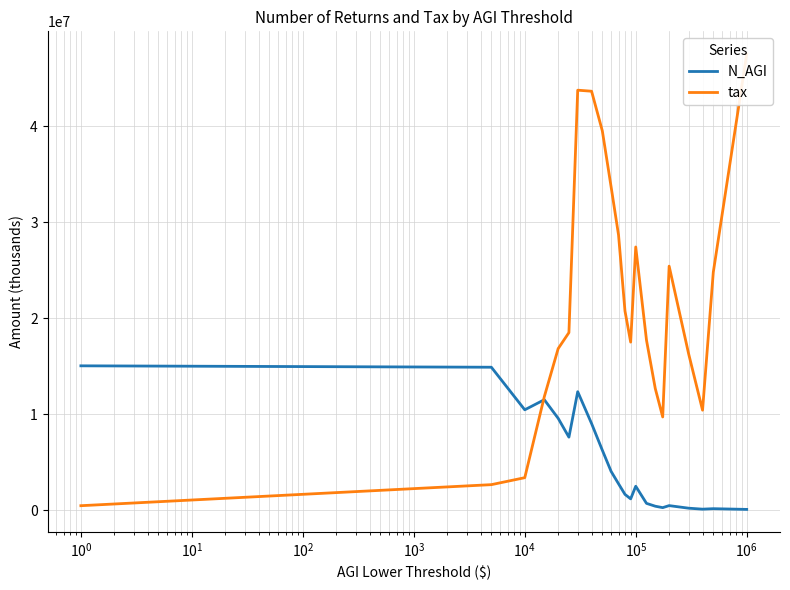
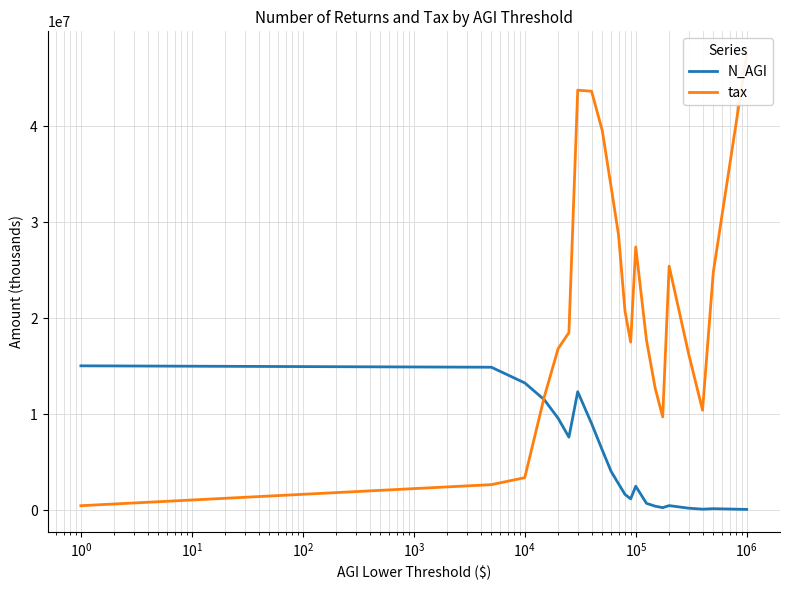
N_AGI, 10^4: 10000000 -> 13000000
